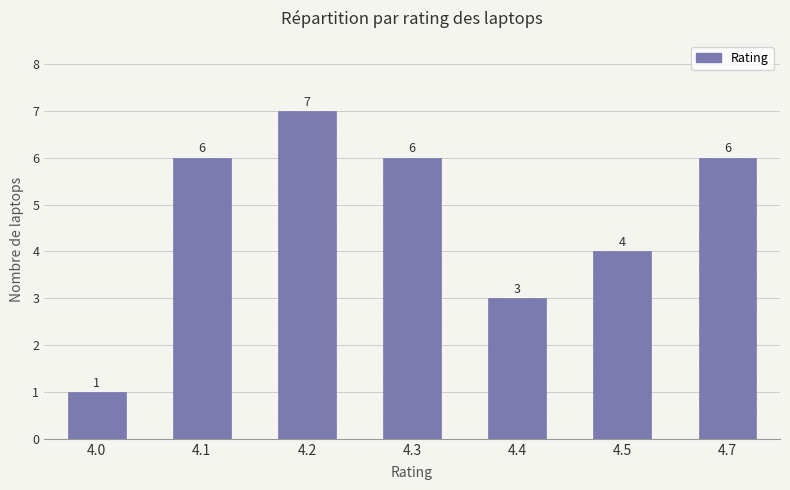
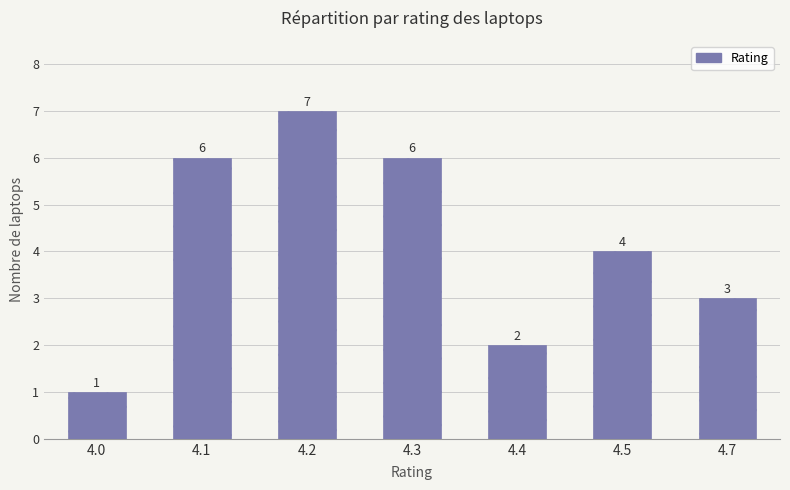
4.4: 3 -> 2
4.7: 6 -> 3
